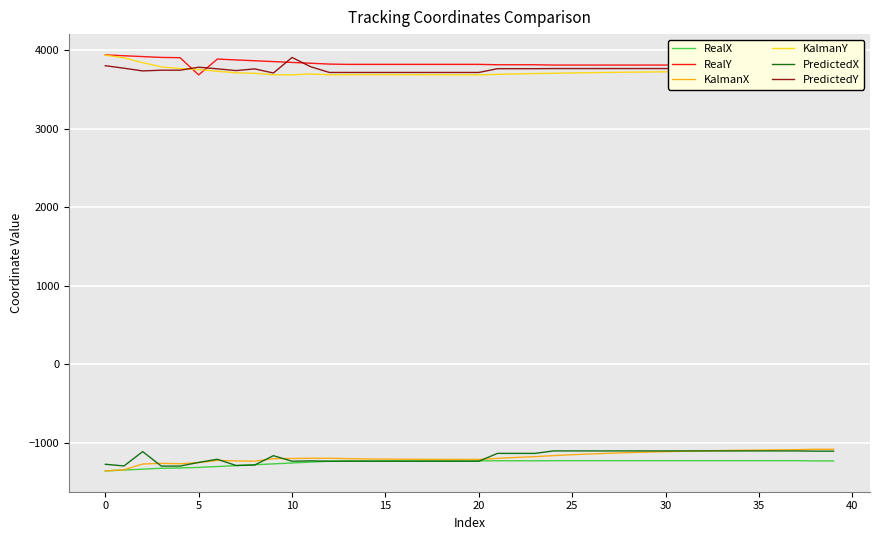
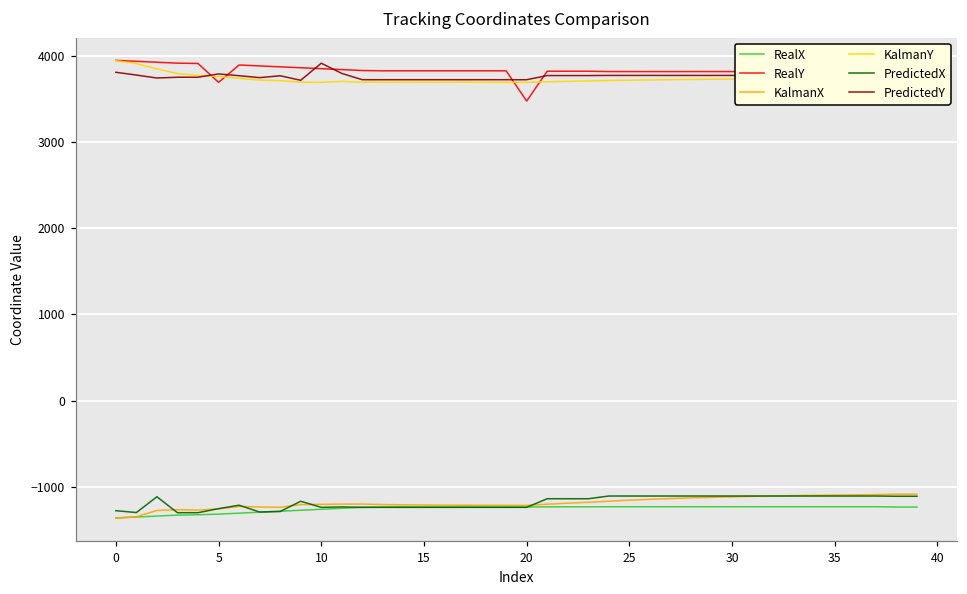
RealY, 20: 3800 -> 3500
